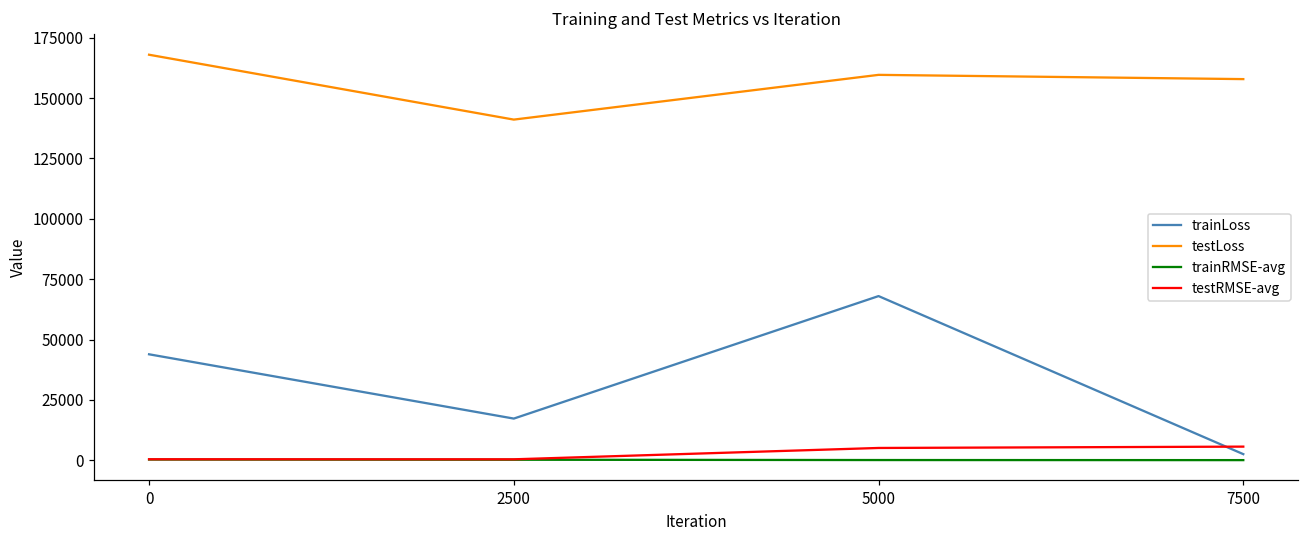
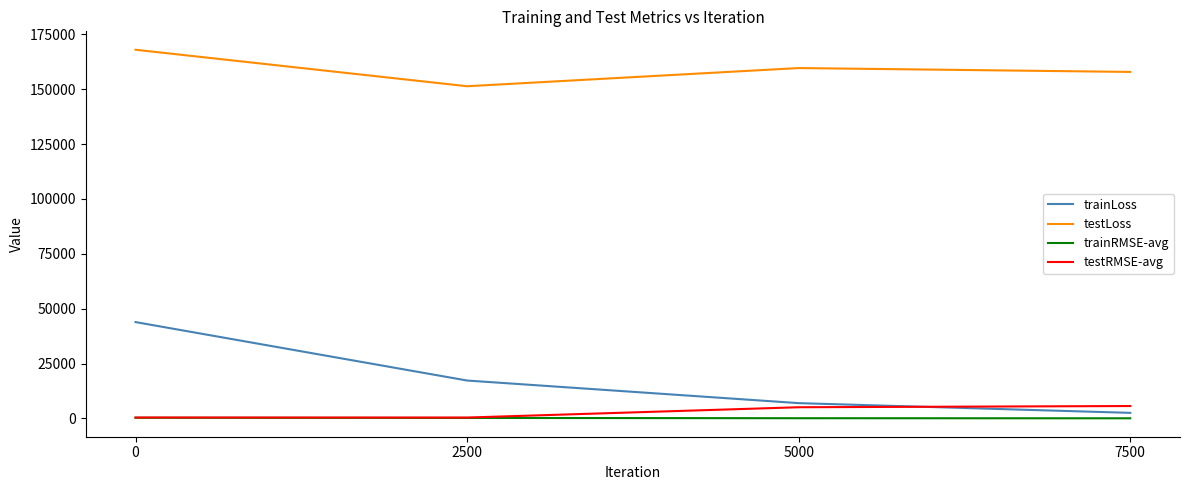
testLoss, 2500: 141000 -> 151000
trainLoss, 5000: 68000 -> 7000
